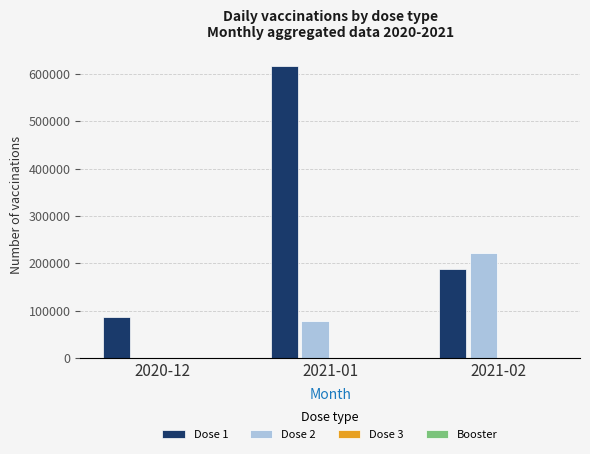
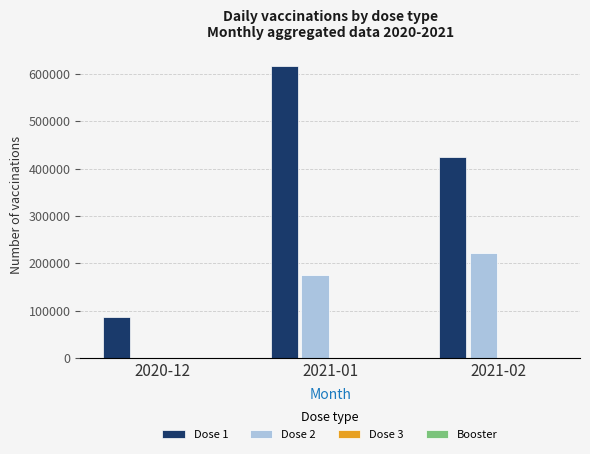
Dose 2, 2021-01: 80000 -> 180000
Dose 1, 2021-02: 190000 -> 430000
